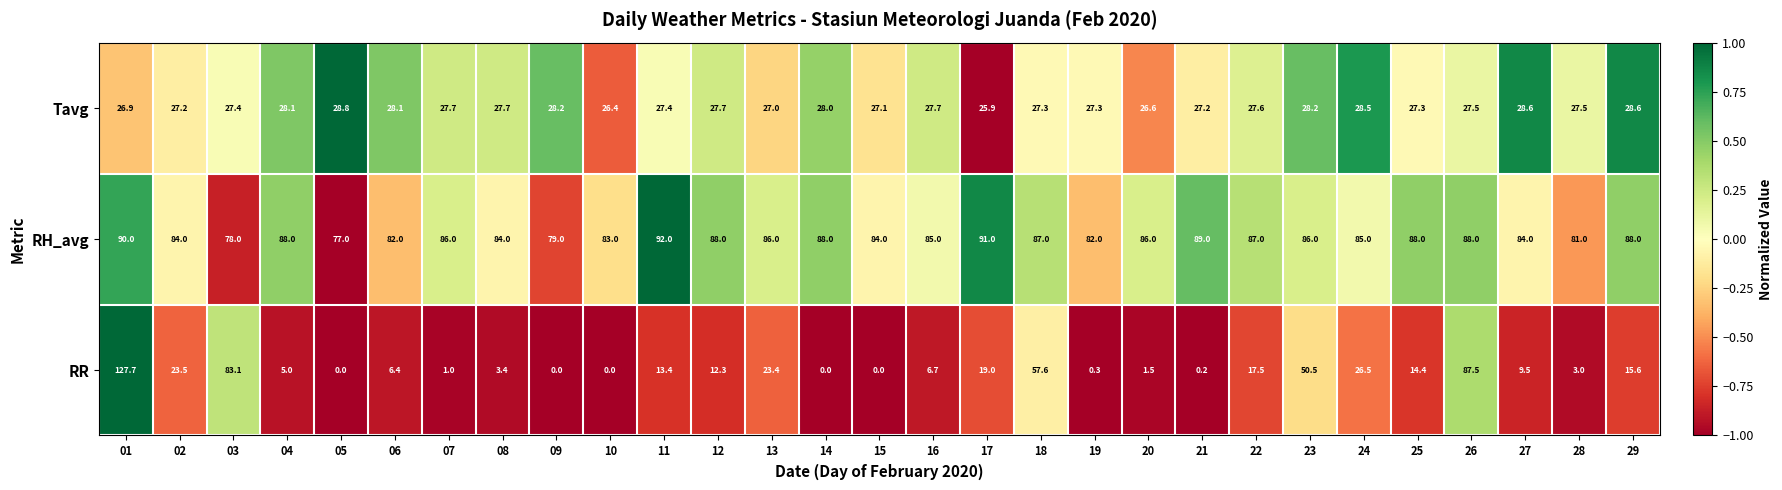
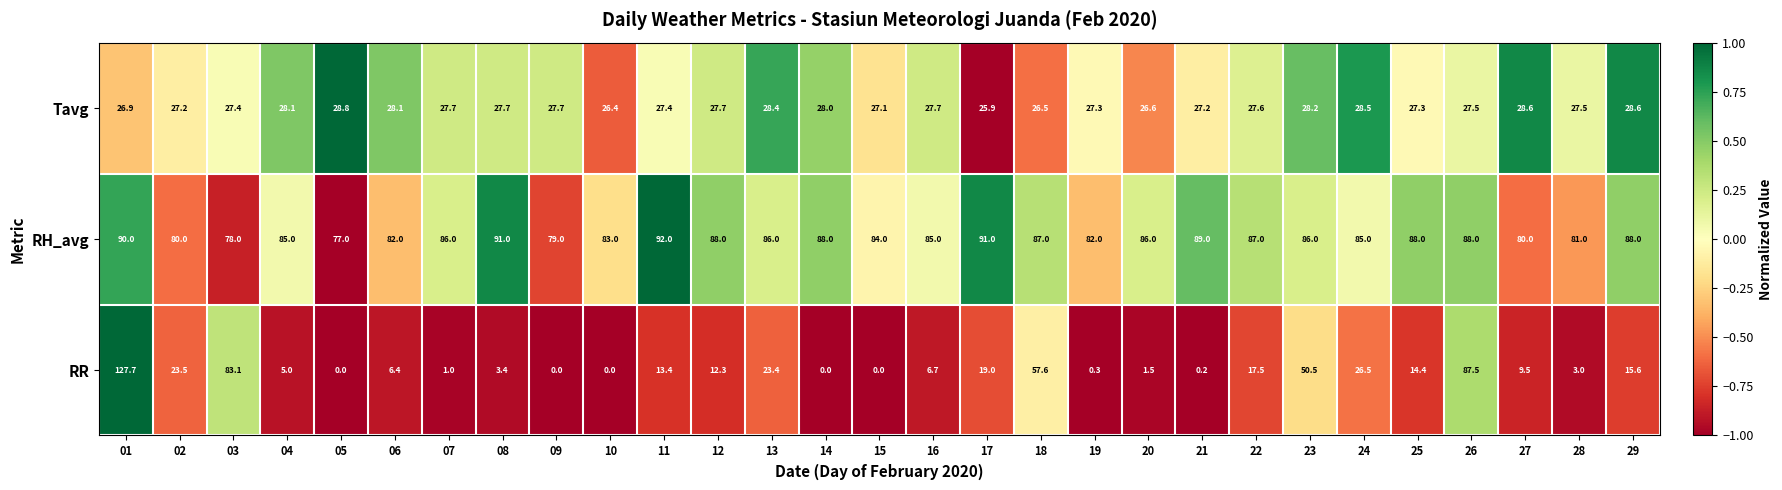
Tavg, 09: 28.2 -> 27.7
Tavg, 13: 27.0 -> 28.4
Tavg, 18: 27.3 -> 26.5
RH_avg, 02: 84.0 -> 80.0
RH_avg, 04: 88.0 -> 85.0
RH_avg, 08: 84.0 -> 91.0
RH_avg, 27: 84.0 -> 80.0
